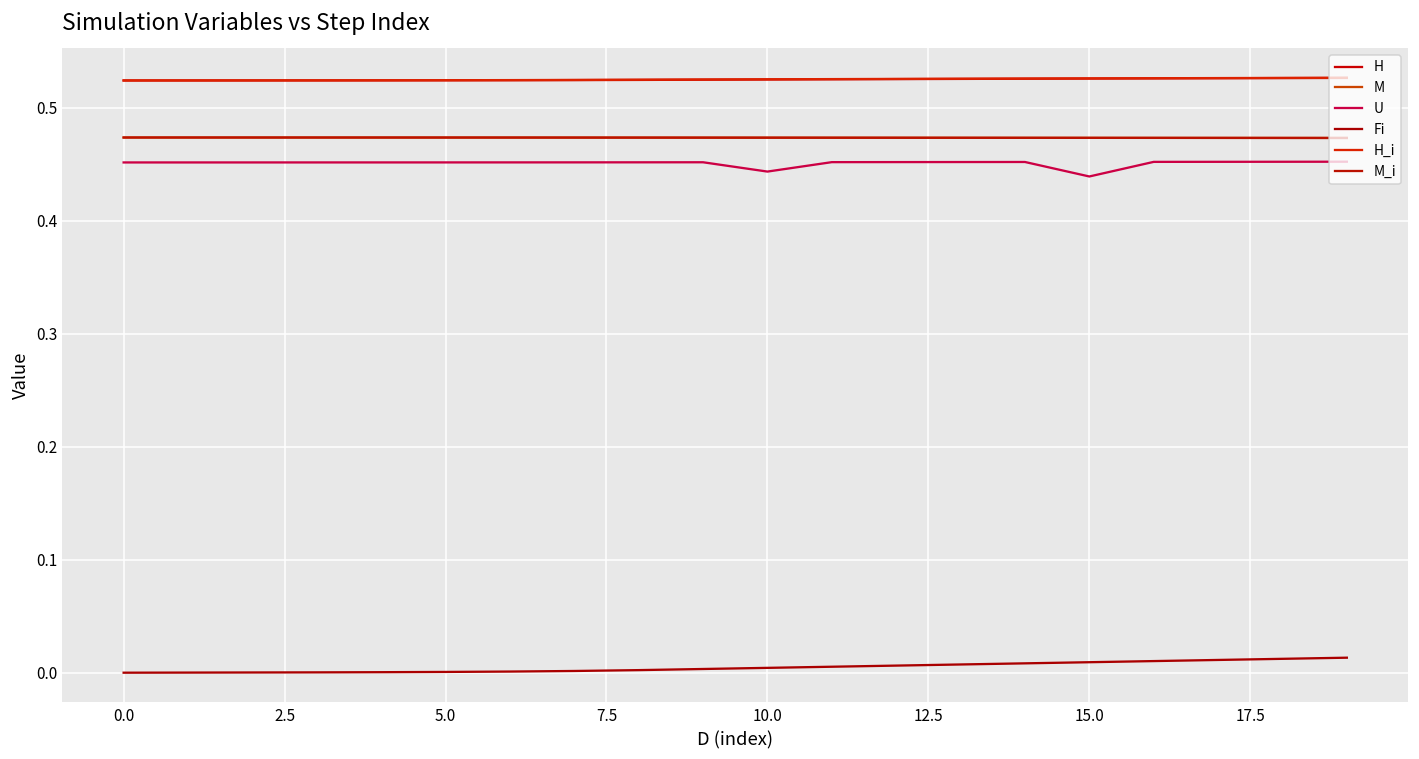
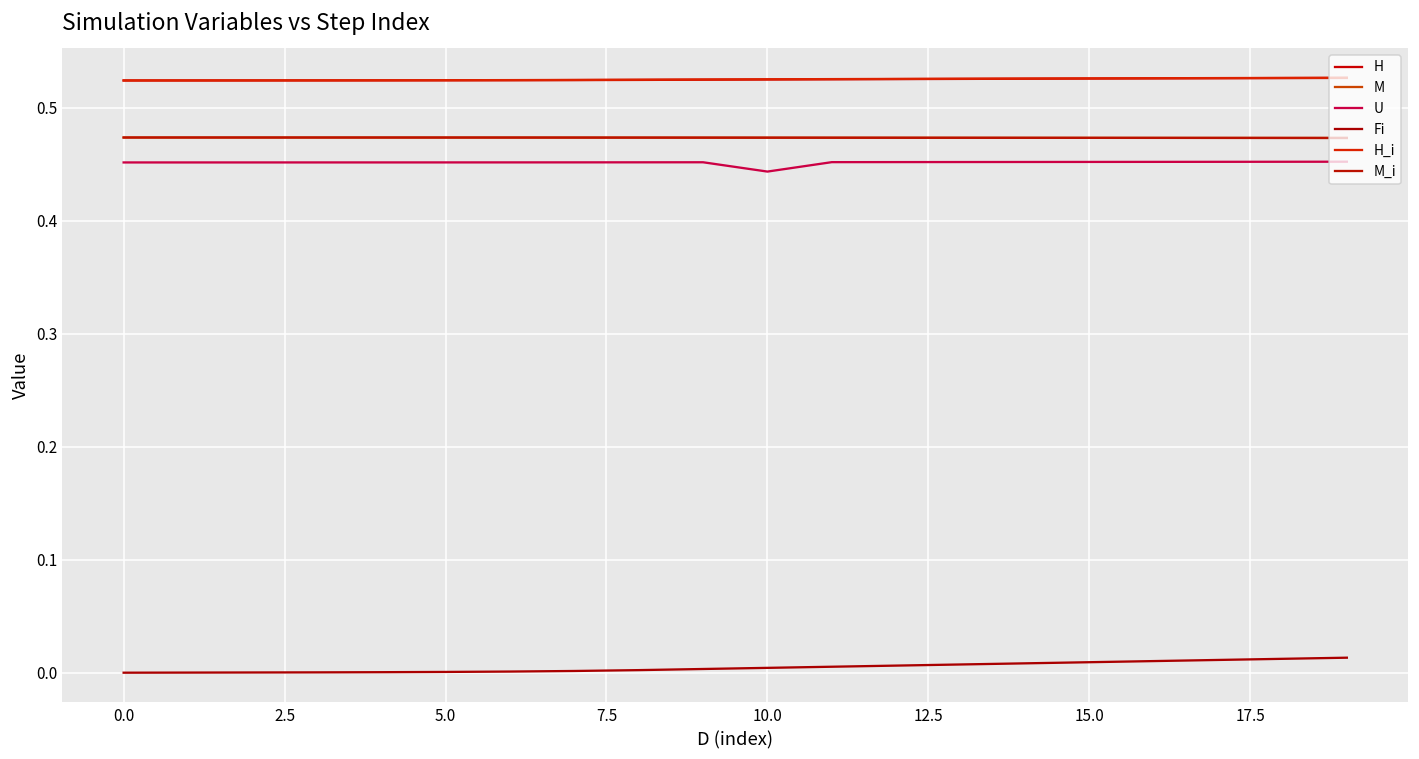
U, 15.0: 0.439 -> 0.452
